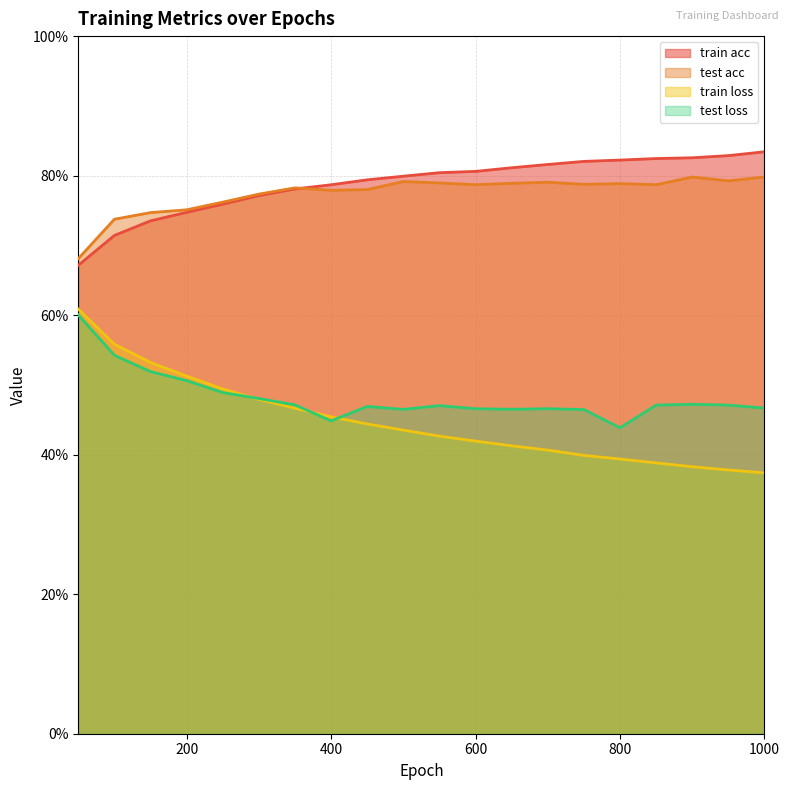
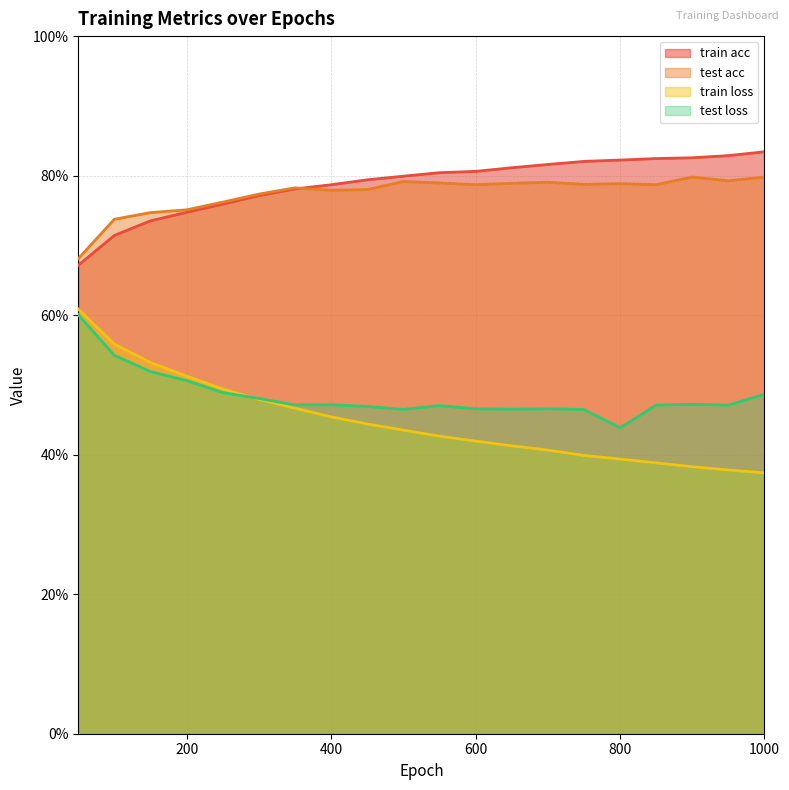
test loss, 400: 45% -> 47%
test loss, 1000: 47% -> 49%
